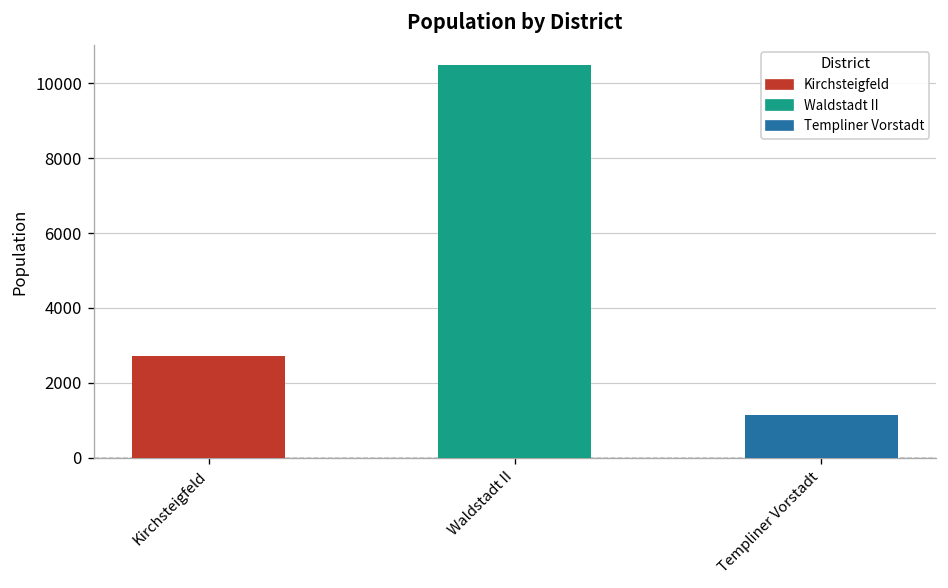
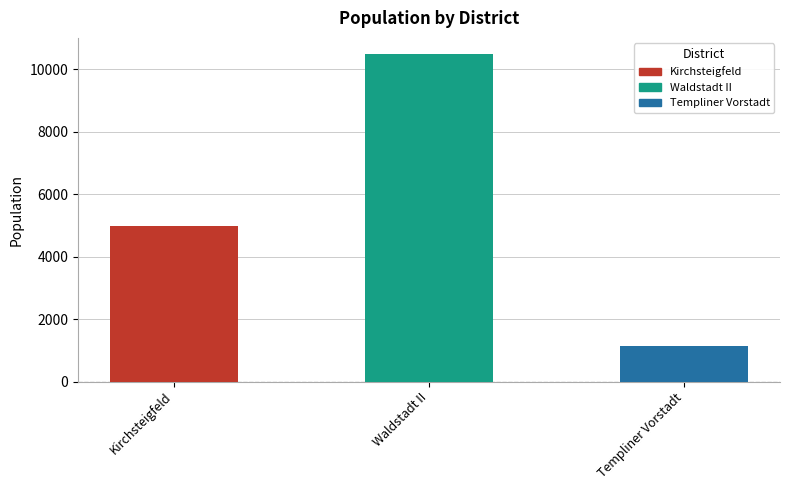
Kirchsteigfeld: 2700 -> 5000
